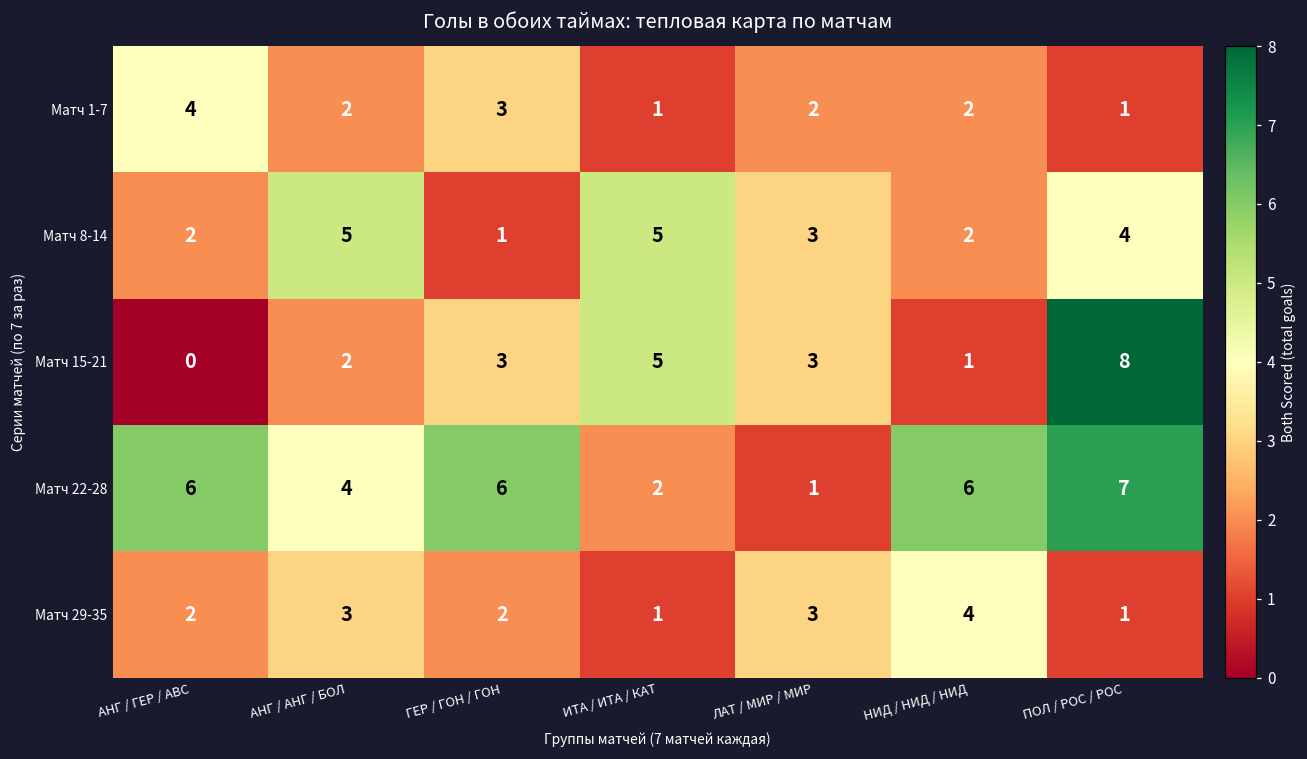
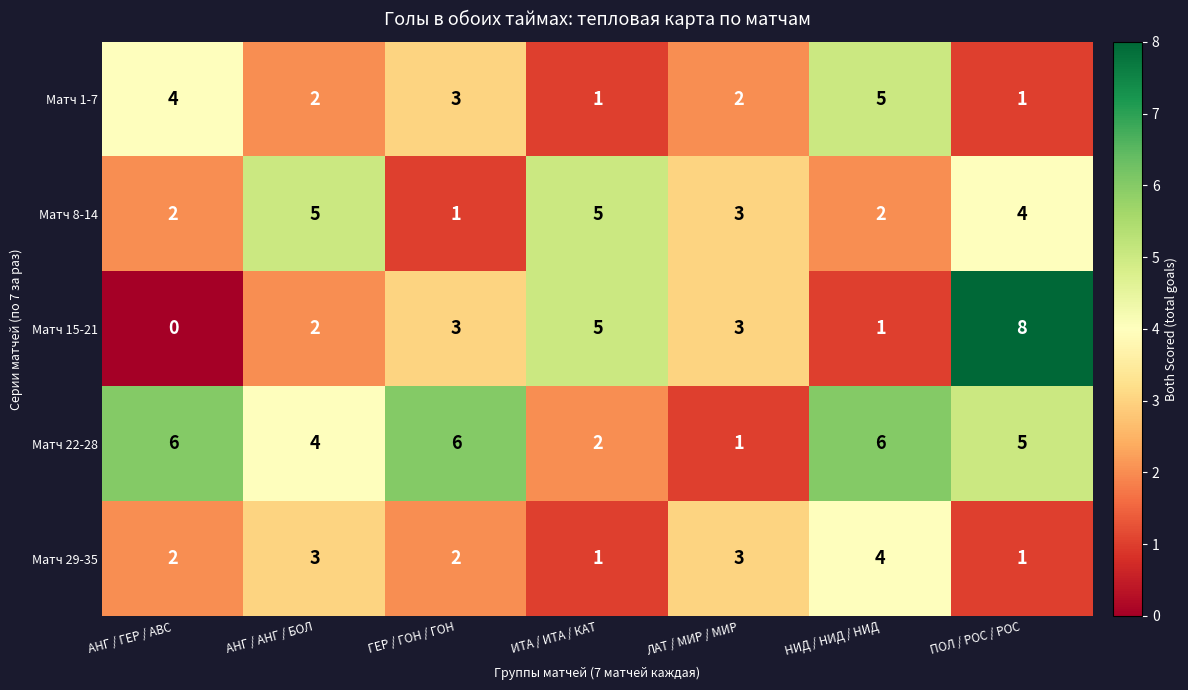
Матч 1-7, НИД / НИД / НИД: 2 -> 5
Матч 22-28, ПОЛ / РОС / РОС: 7 -> 5
